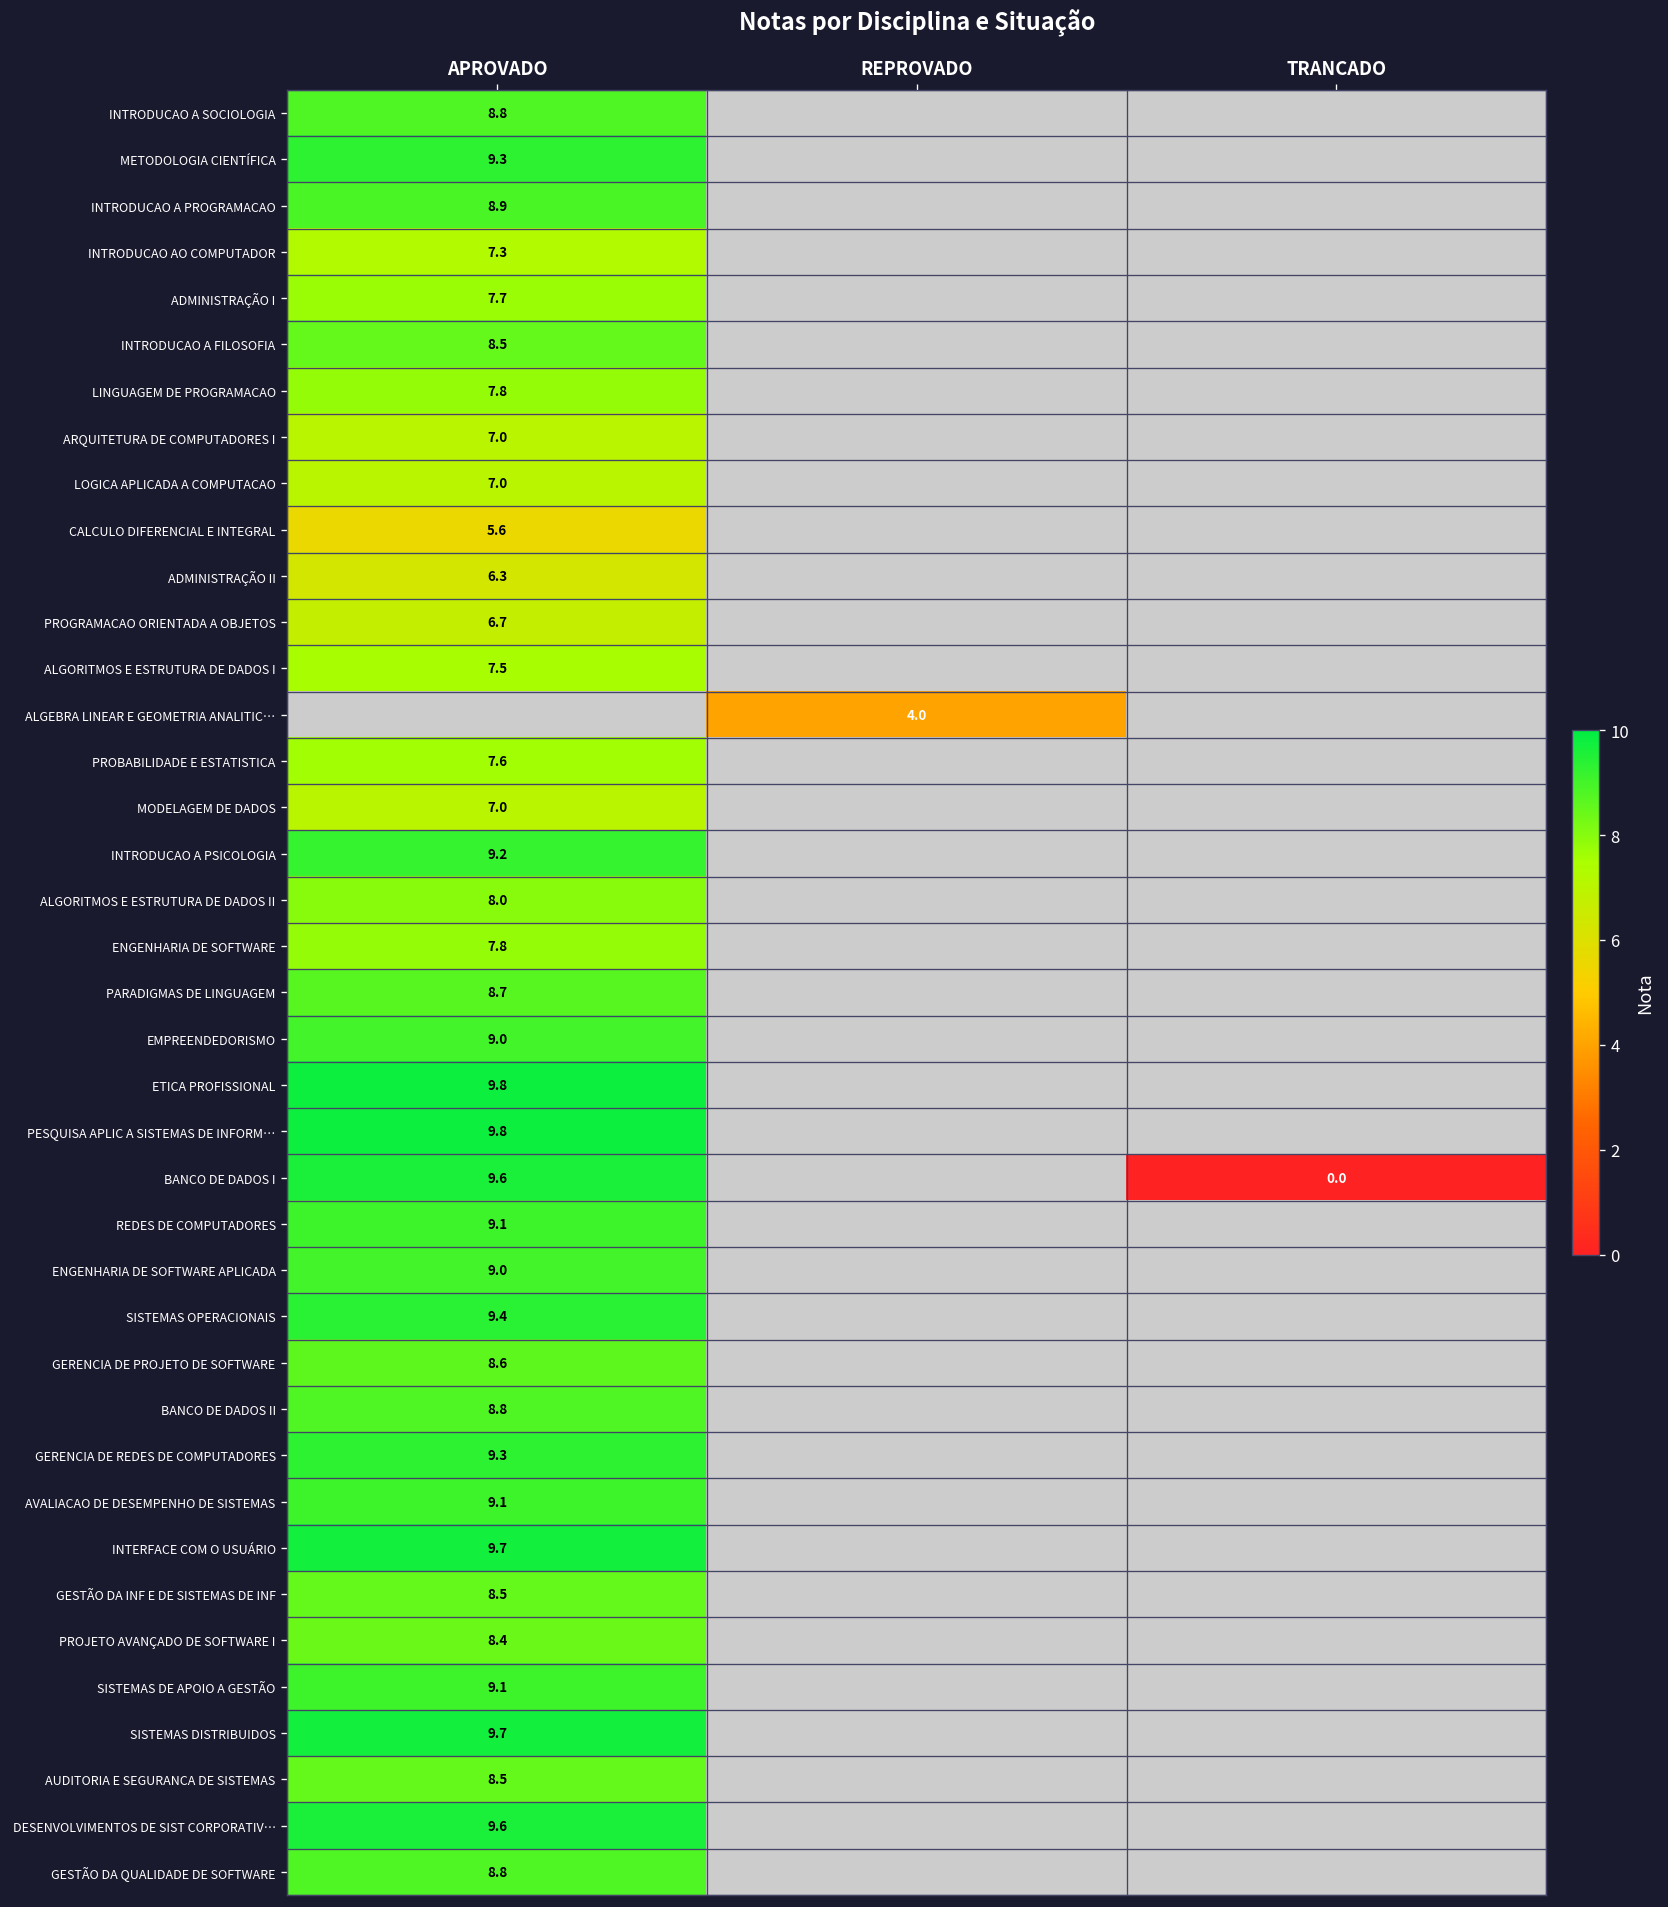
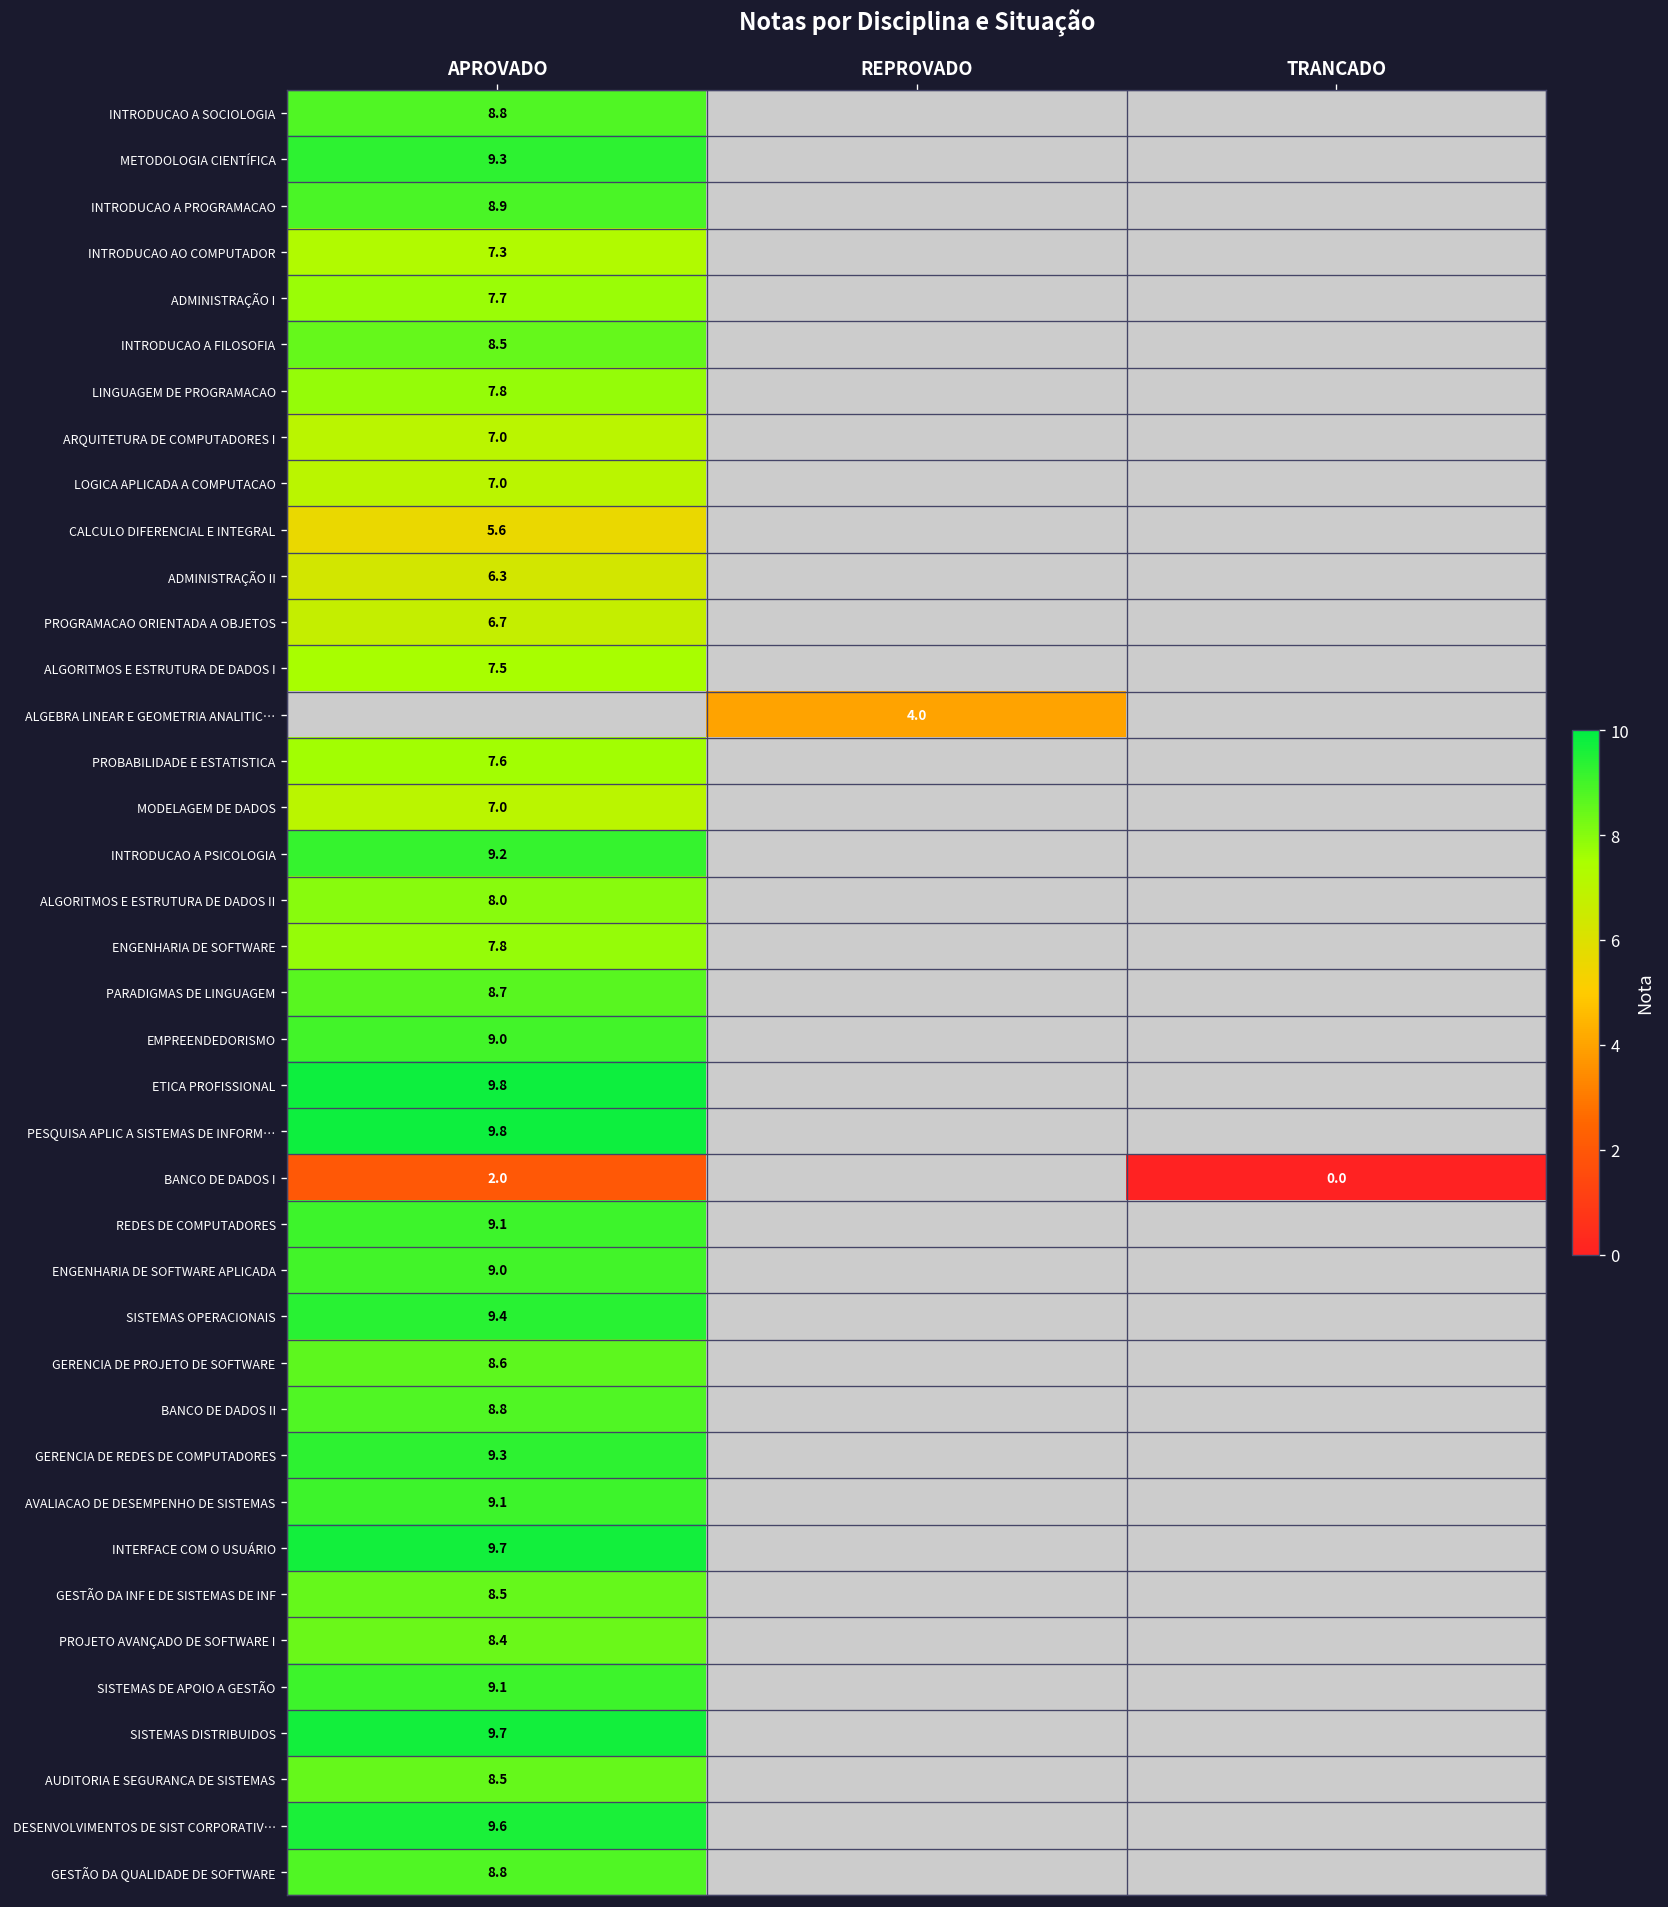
BANCO DE DADOS I, APROVADO: 9.6 -> 2.0
